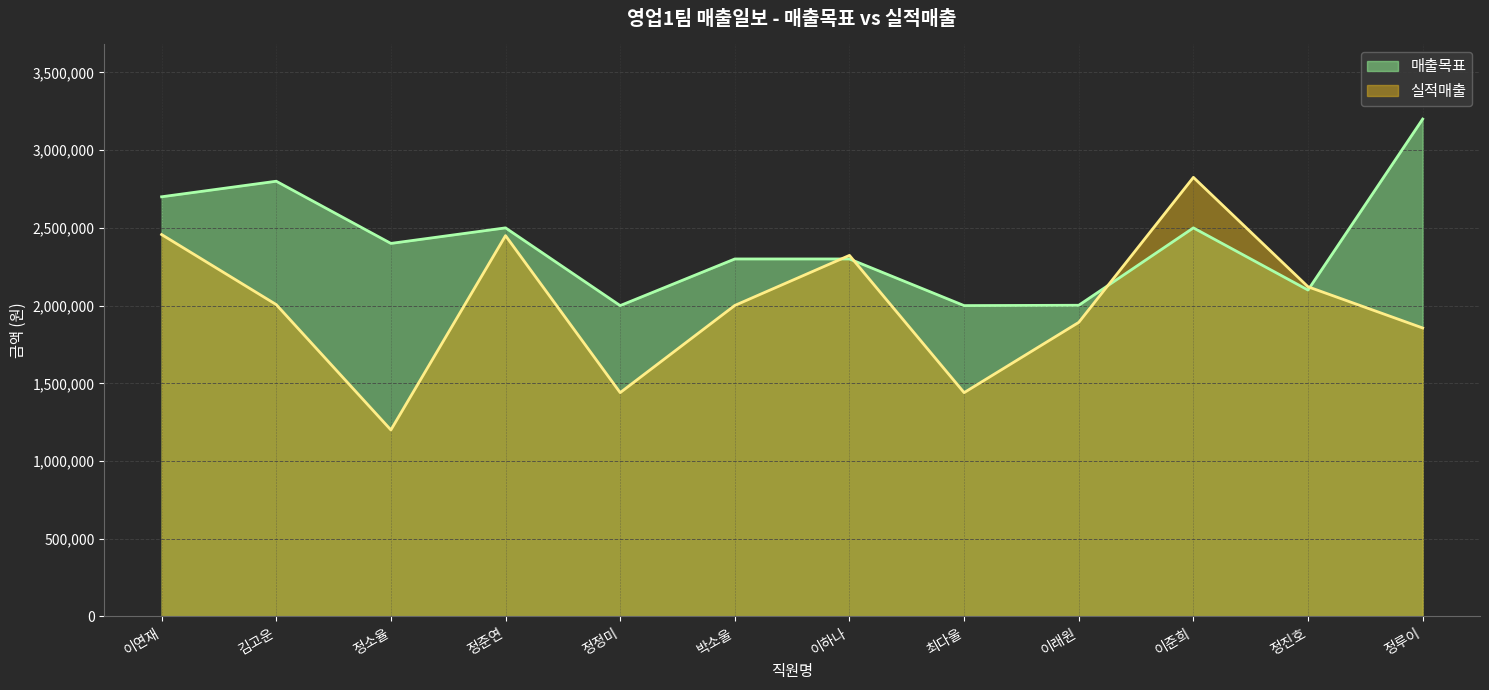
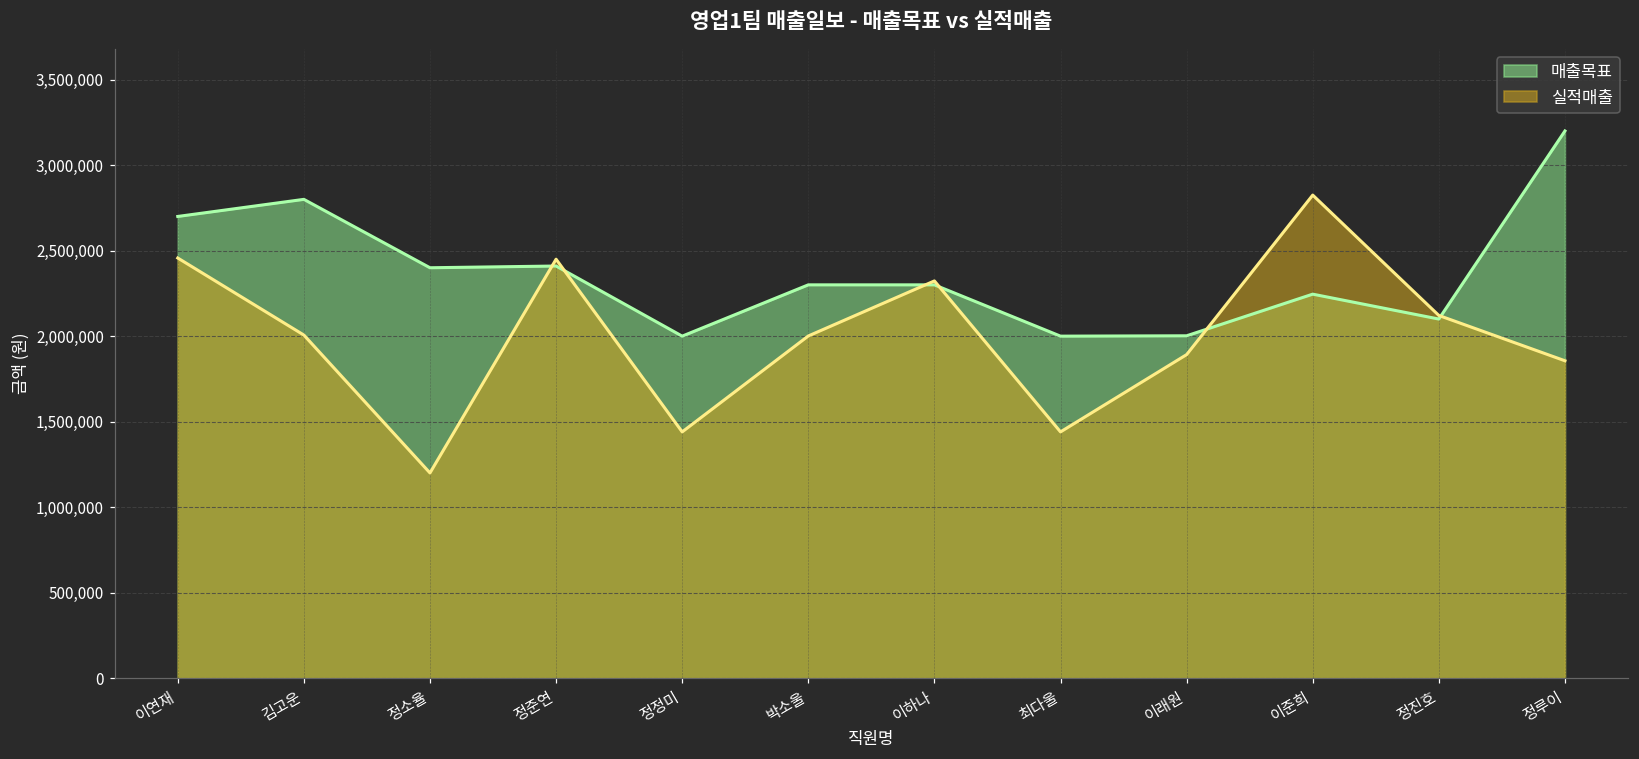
매출목표, 정준연: 2,500,000 -> 2,410,000
매출목표, 이준희: 2,500,000 -> 2,250,000
